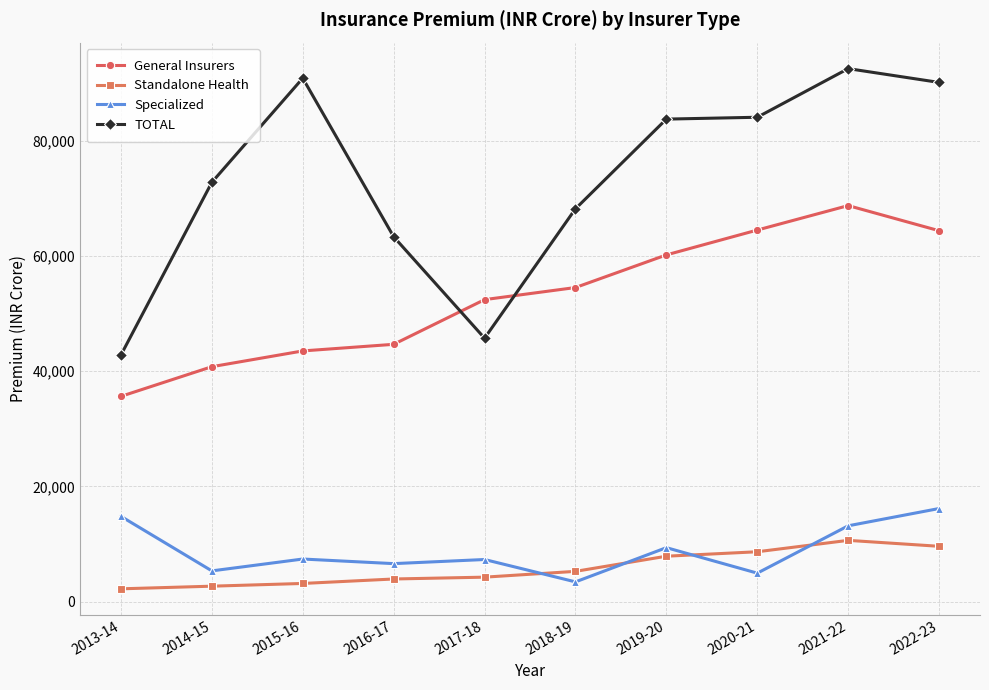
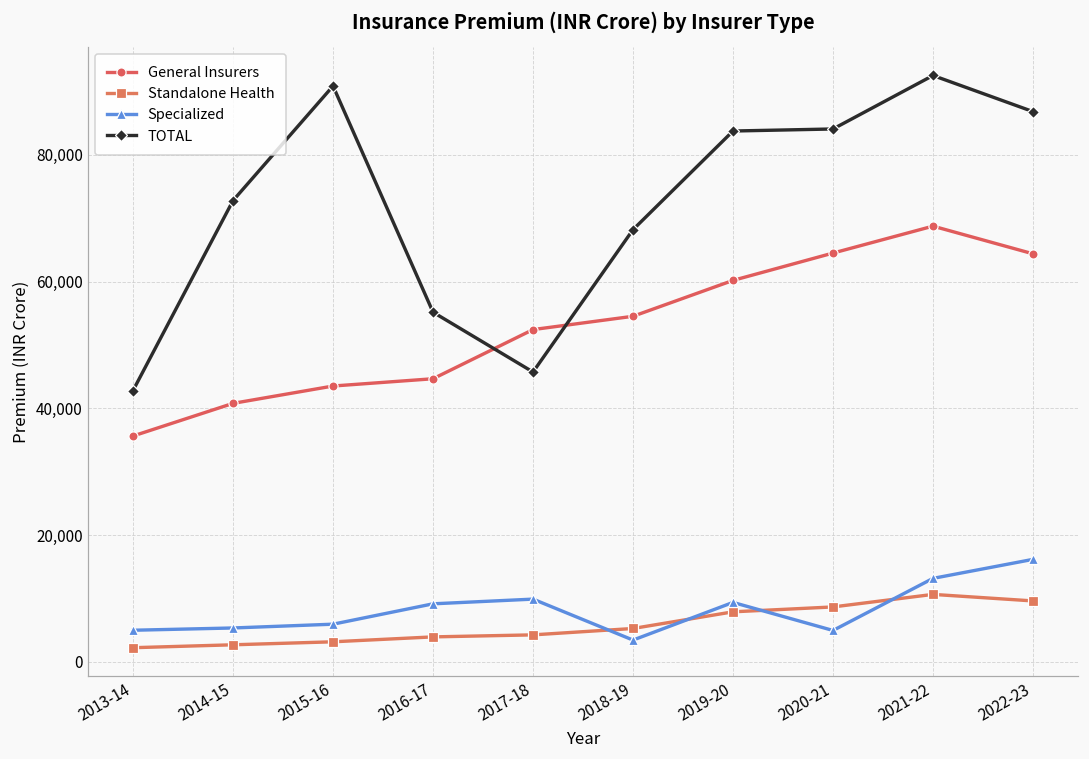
Specialized, 2013-14: 15,000 -> 5,000
Specialized, 2015-16: 7,000 -> 6,000
Specialized, 2016-17: 7,000 -> 9,000
TOTAL, 2016-17: 63,000 -> 55,000
Specialized, 2017-18: 7,000 -> 10,000
TOTAL, 2022-23: 90,000 -> 87,000
